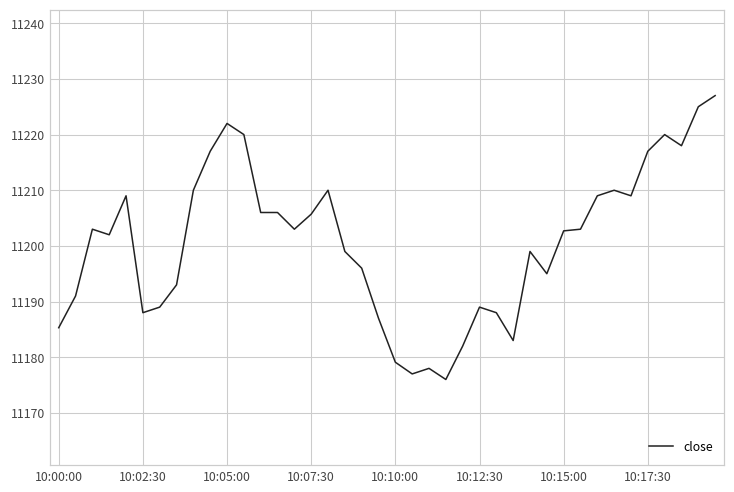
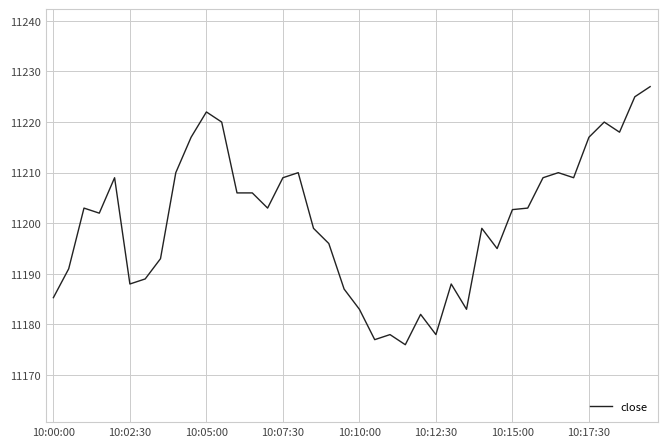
10:07:30: 11206 -> 11209
10:10:00: 11179 -> 11183
10:12:30: 11189 -> 11178
